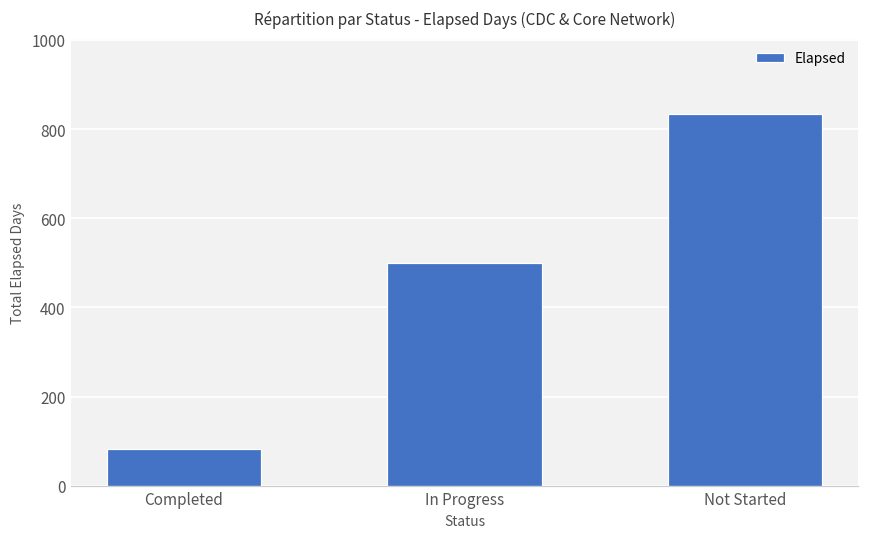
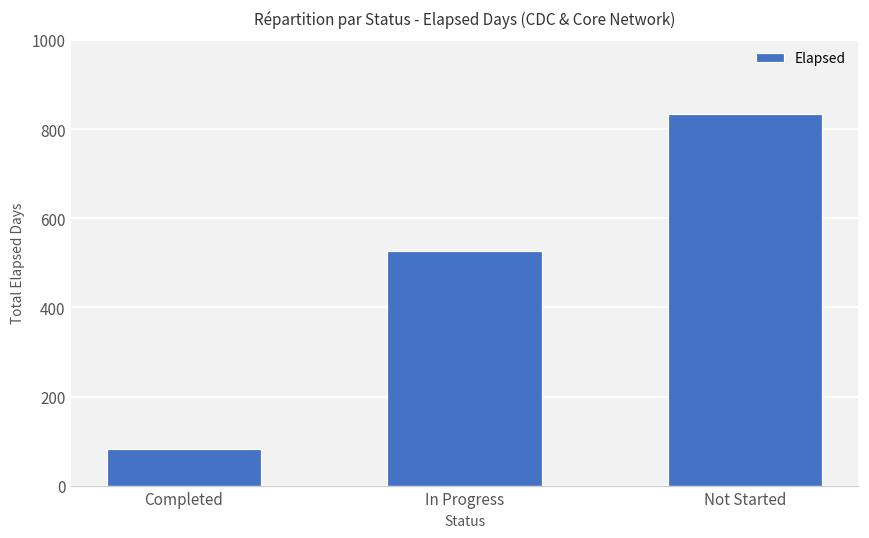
In Progress: 500 -> 530
